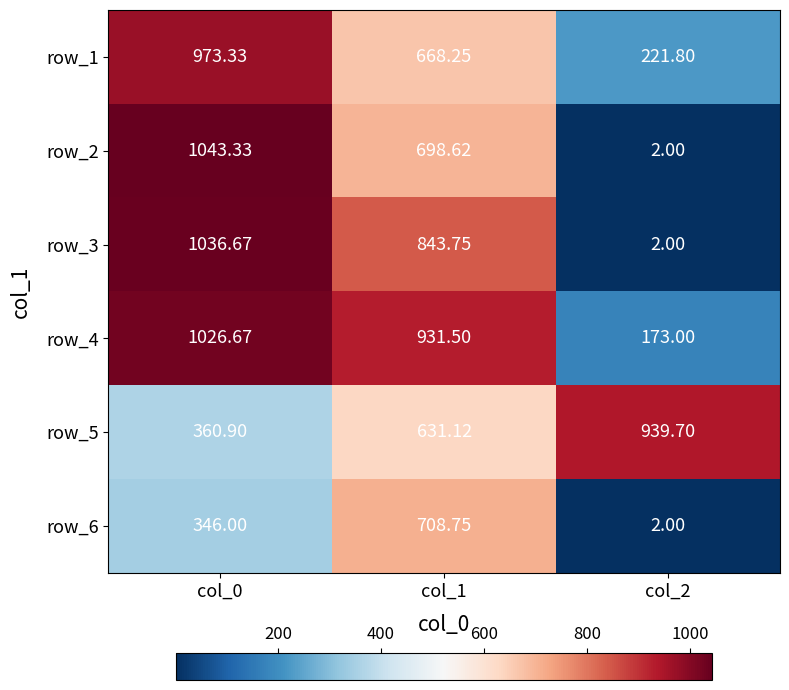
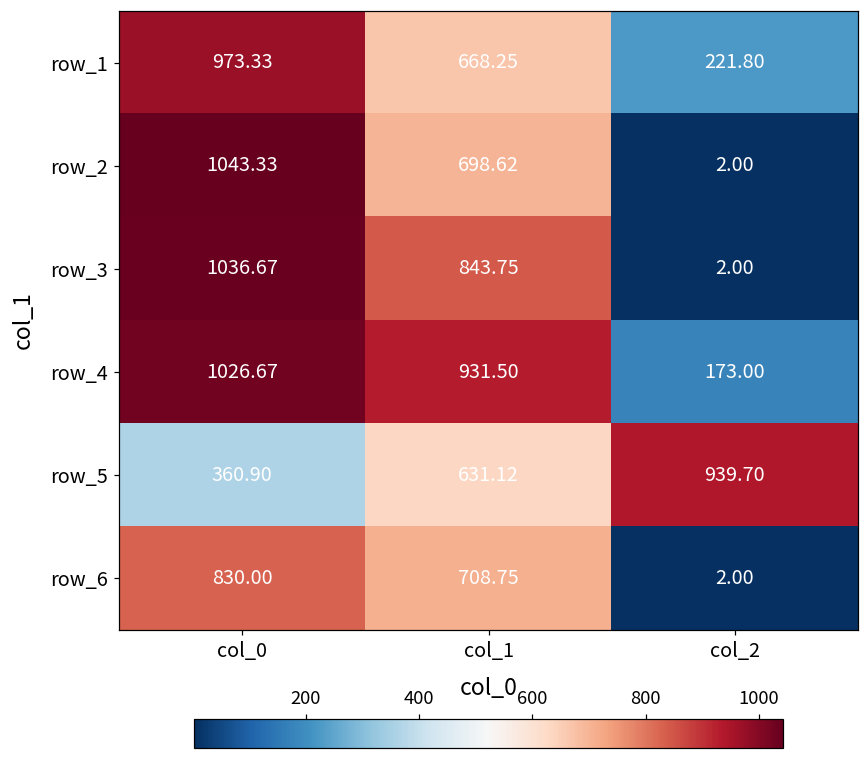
row_6, col_0: 346.00 -> 830.00
